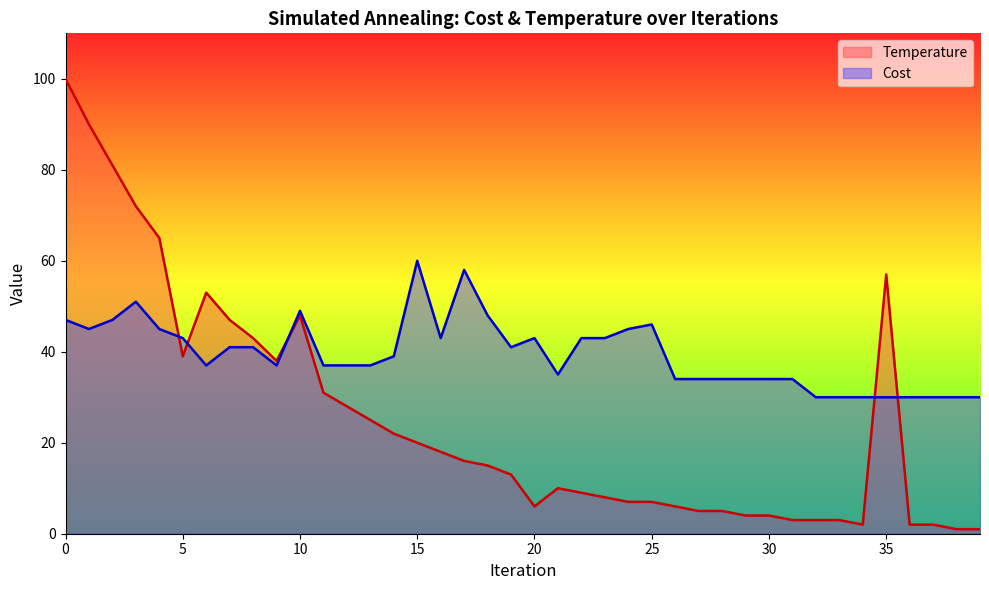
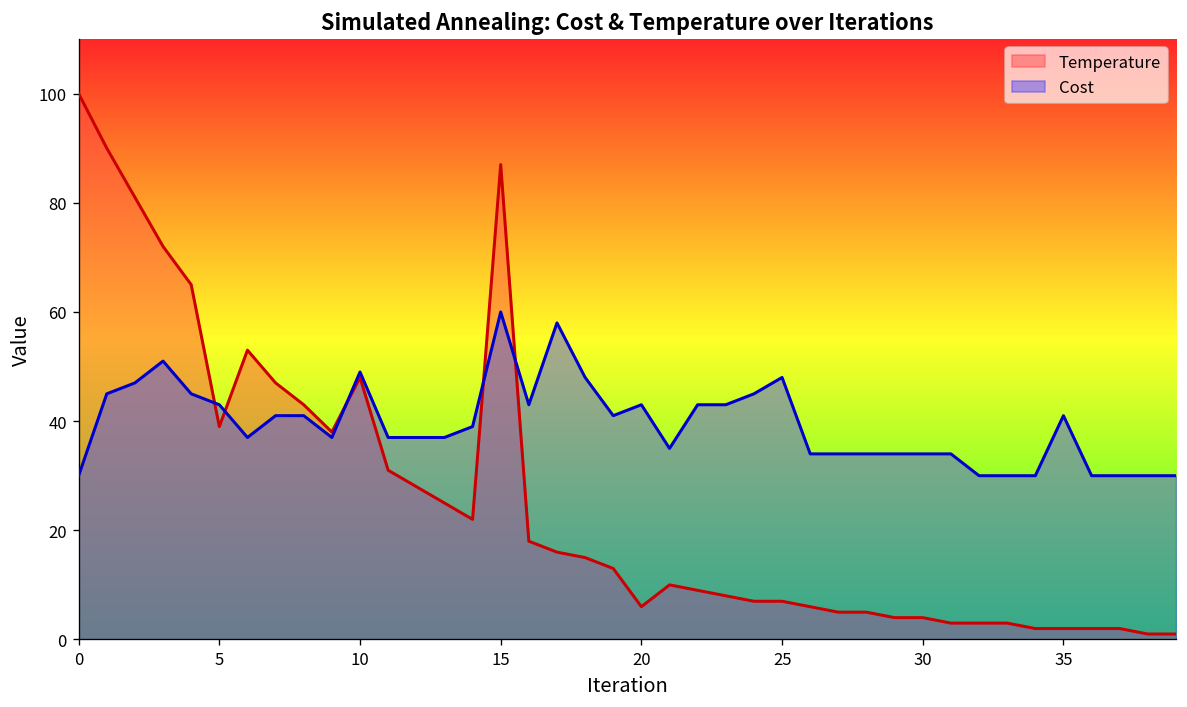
Cost, 0: 47 -> 30
Temperature, 15: 20 -> 87
Cost, 25: 46 -> 48
Temperature, 35: 57 -> 2
Cost, 35: 30 -> 41
